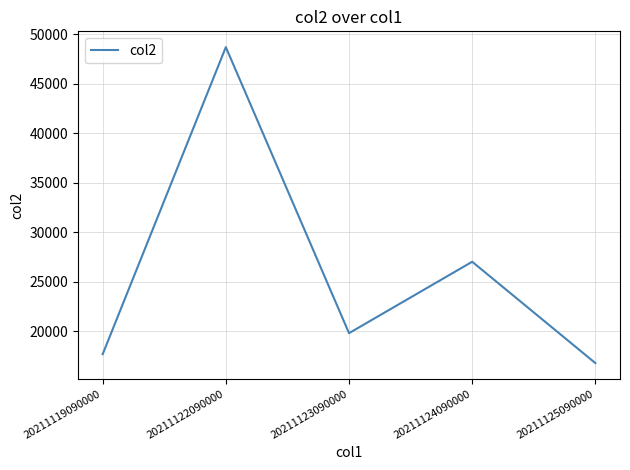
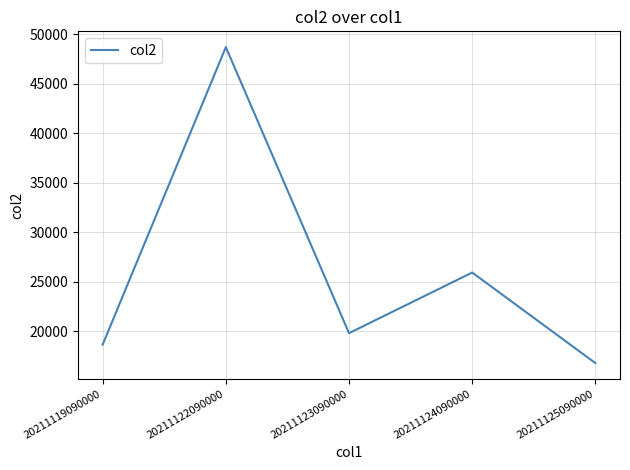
20211119090000: 18000 -> 19000
20211124090000: 27000 -> 26000
